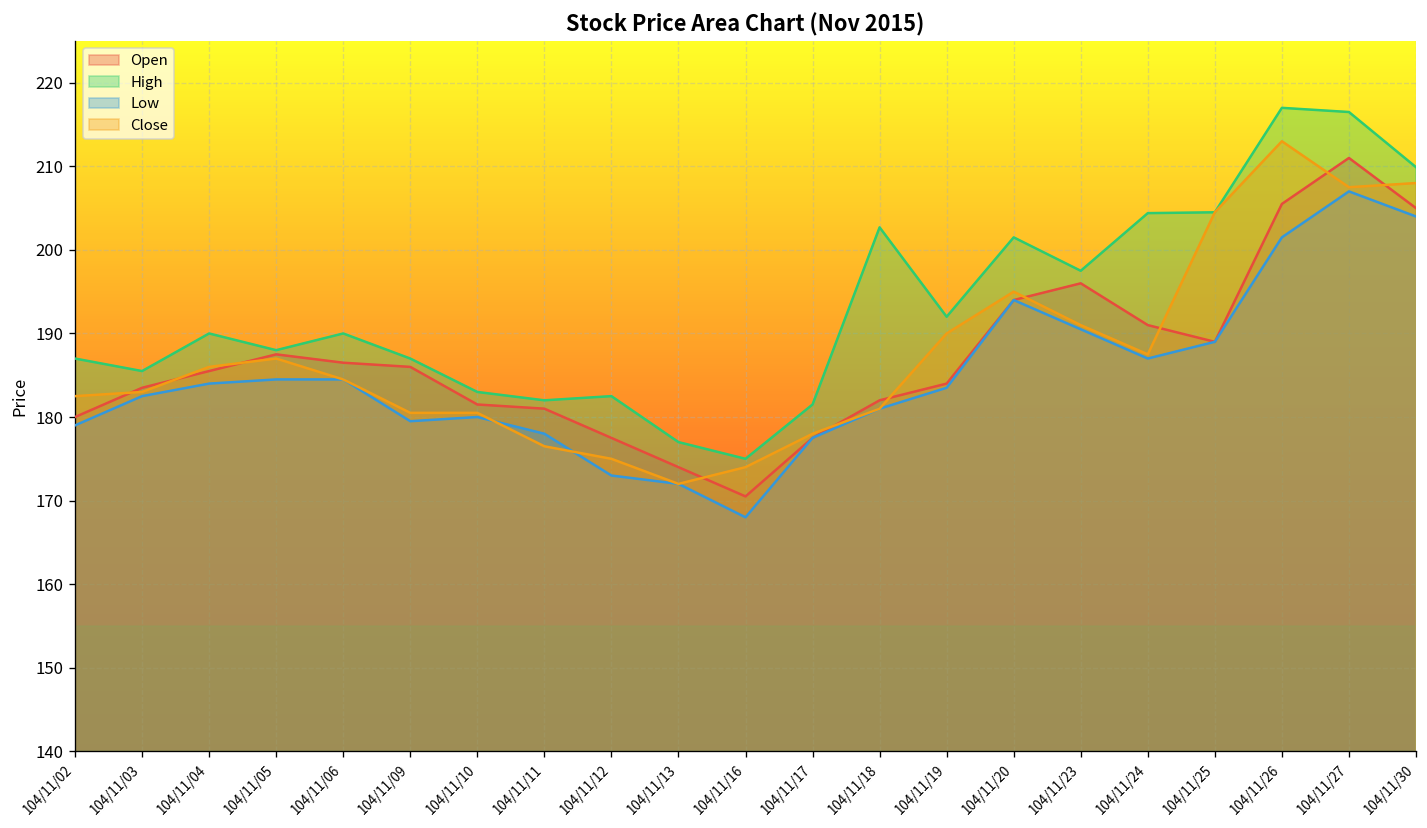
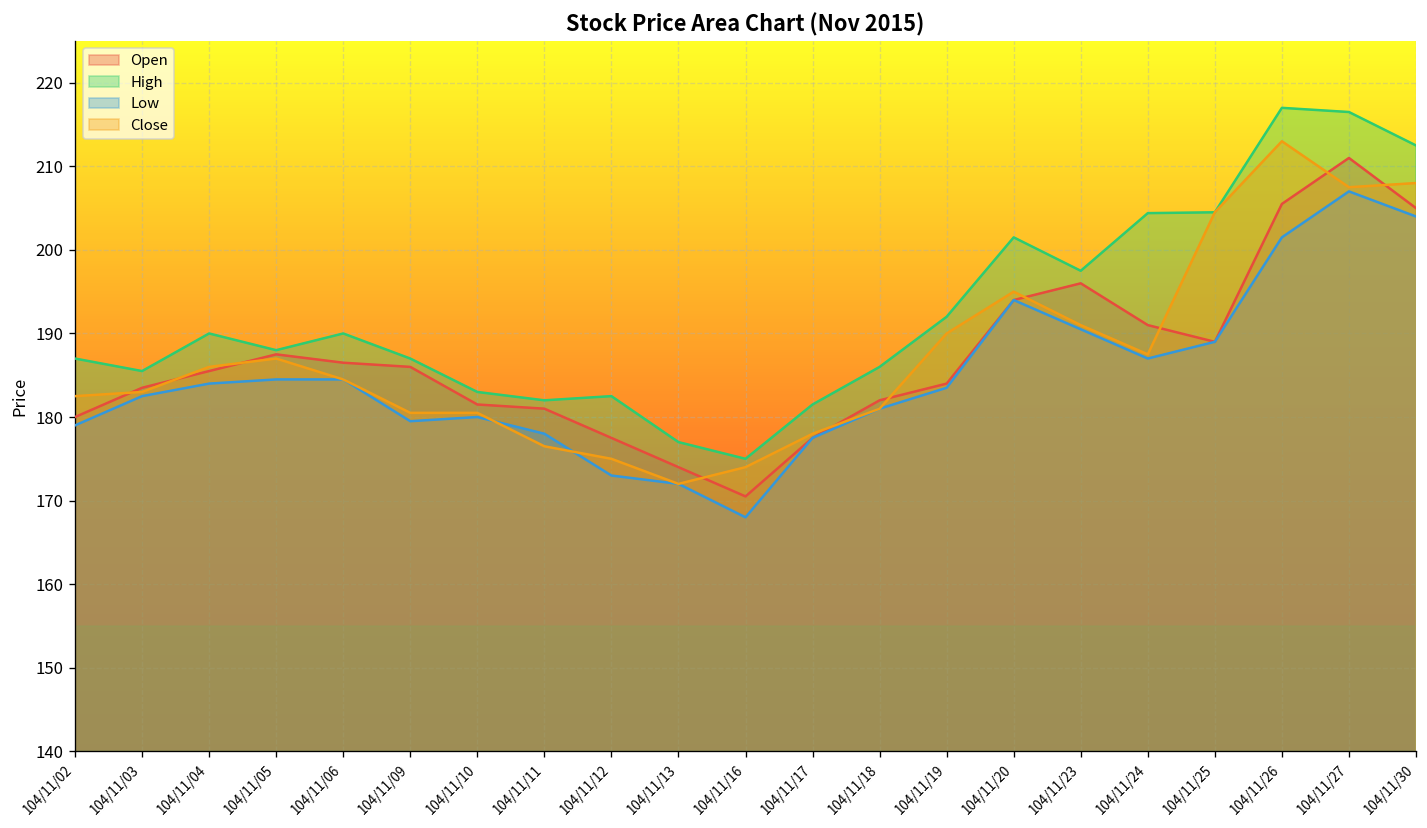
High, 104/11/18: 203 -> 186
High, 104/11/30: 210 -> 213
